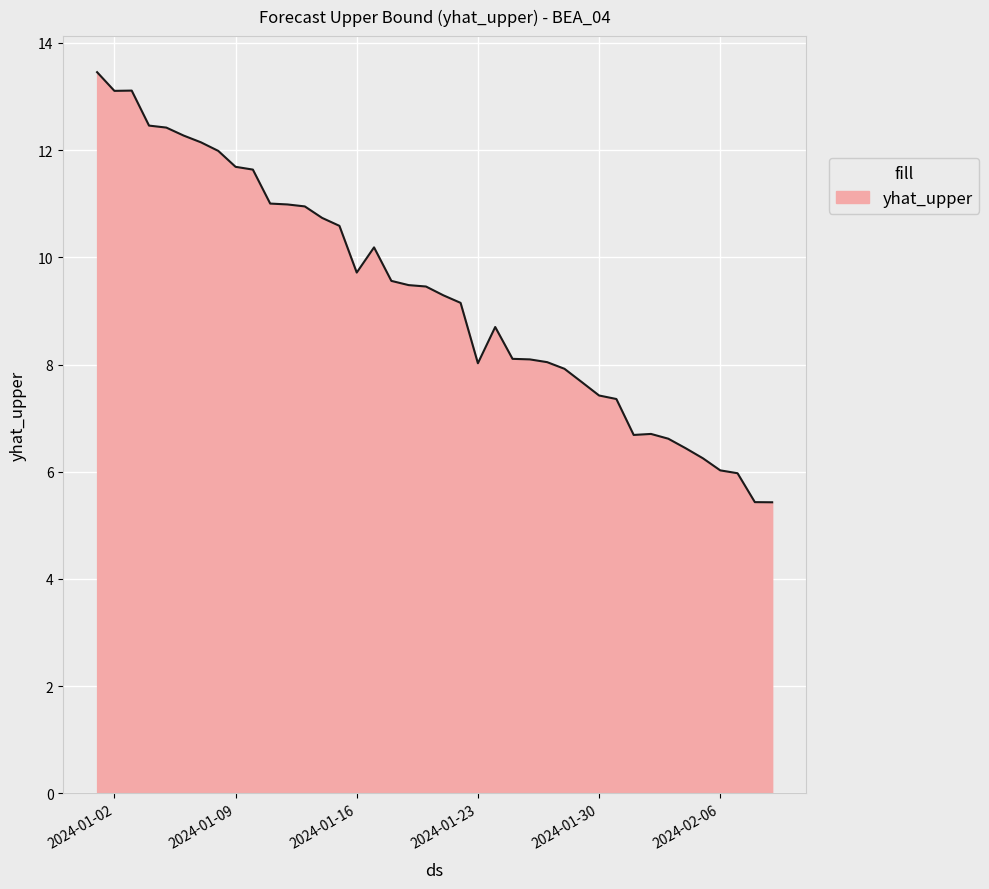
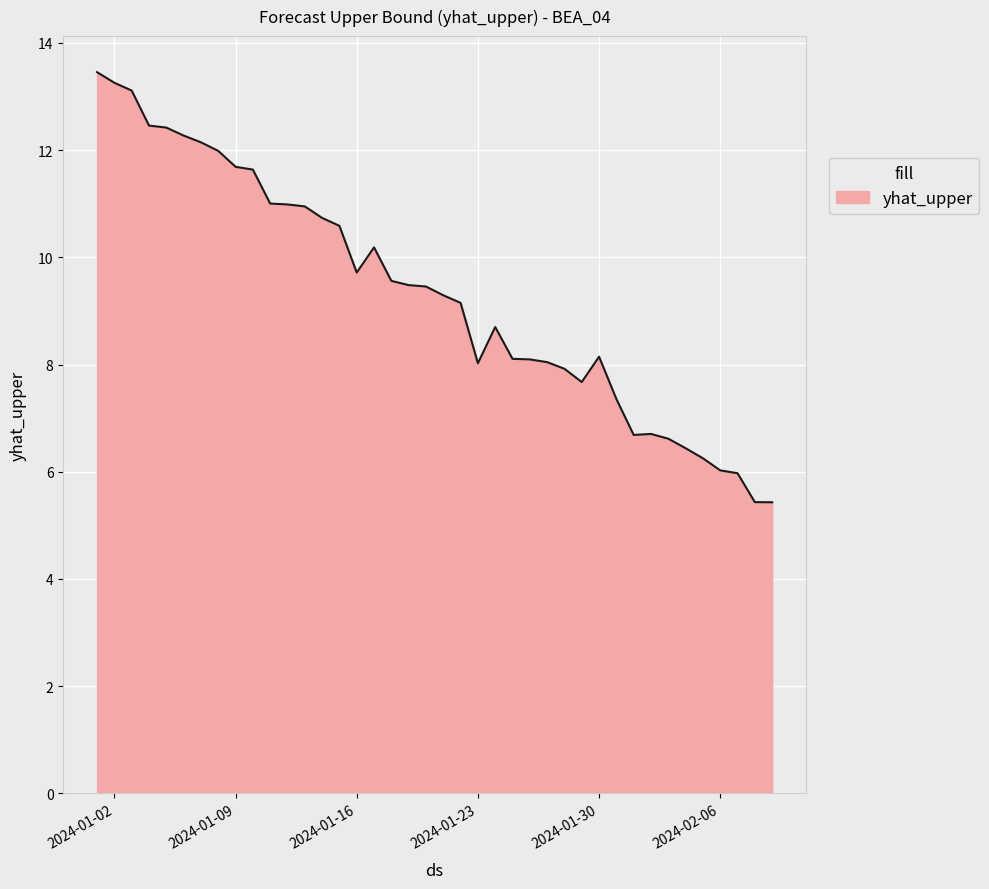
2024-01-02: 13.1 -> 13.3
2024-01-30: 7.4 -> 8.1
